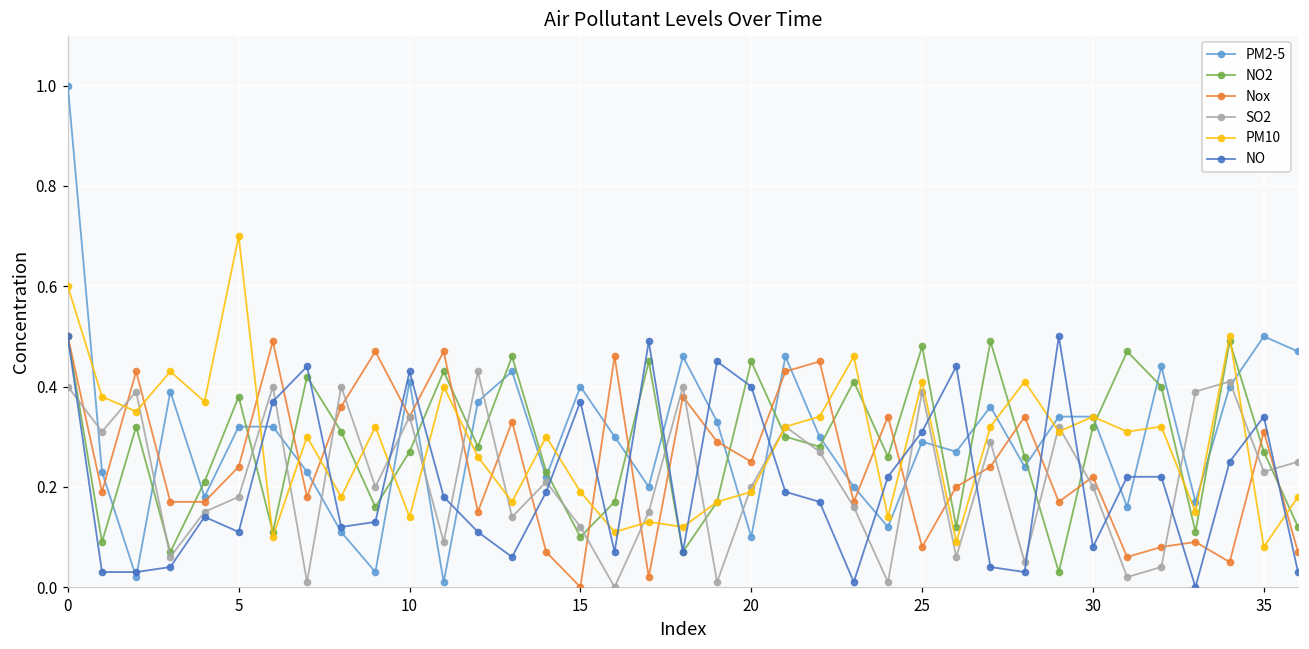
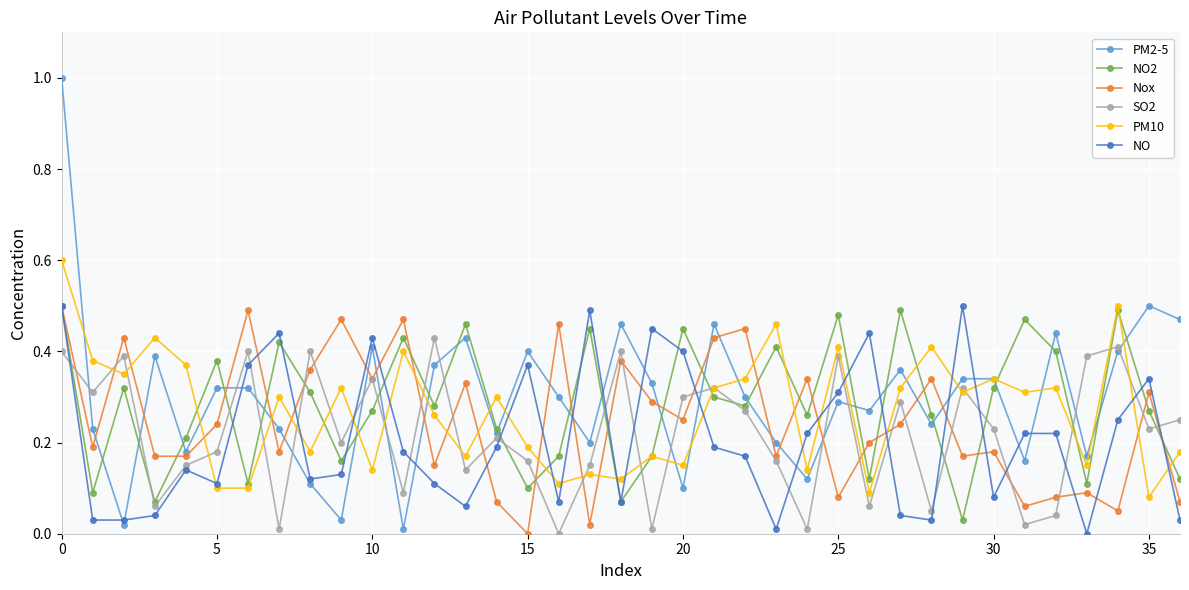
PM10, 5: 0.7 -> 0.1
SO2, 15: 0.12 -> 0.16
SO2, 20: 0.2 -> 0.3
PM10, 20: 0.19 -> 0.15
Nox, 30: 0.22 -> 0.18
SO2, 30: 0.20 -> 0.23
